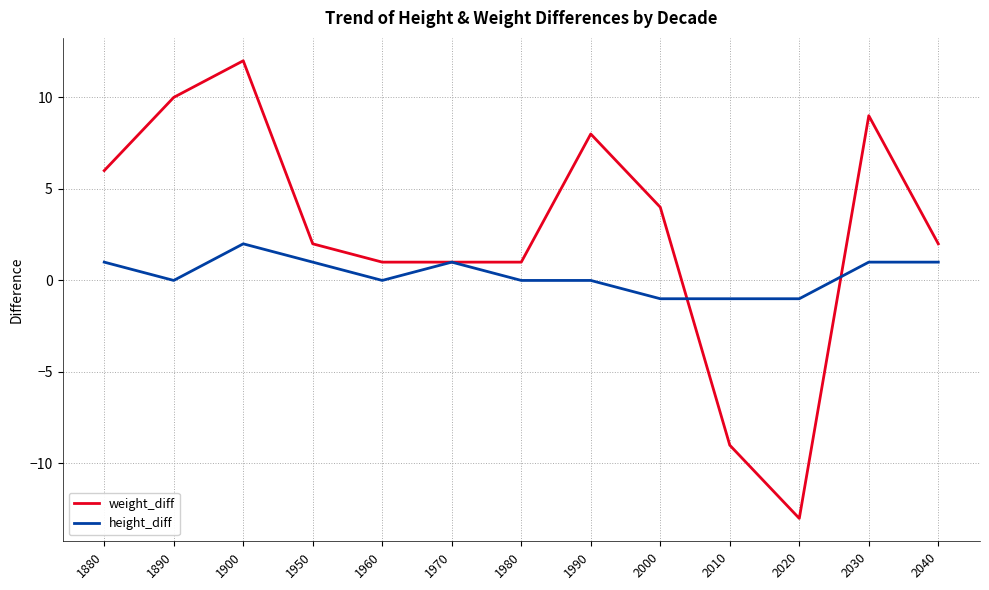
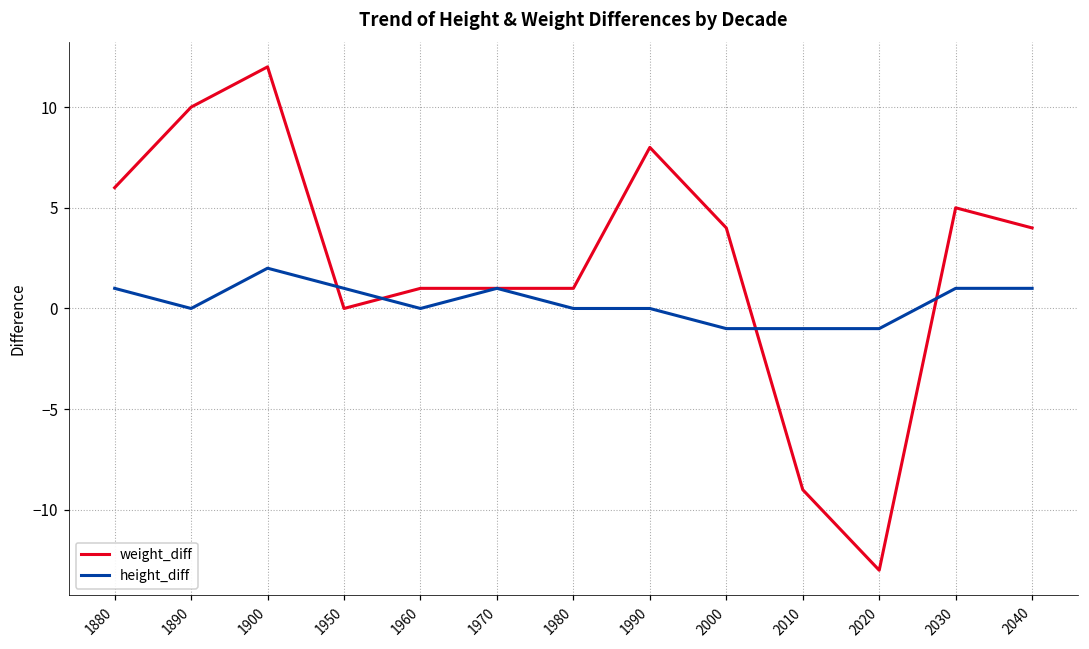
weight_diff, 1950: 2 -> 0
weight_diff, 2030: 9 -> 5
weight_diff, 2040: 2 -> 4
